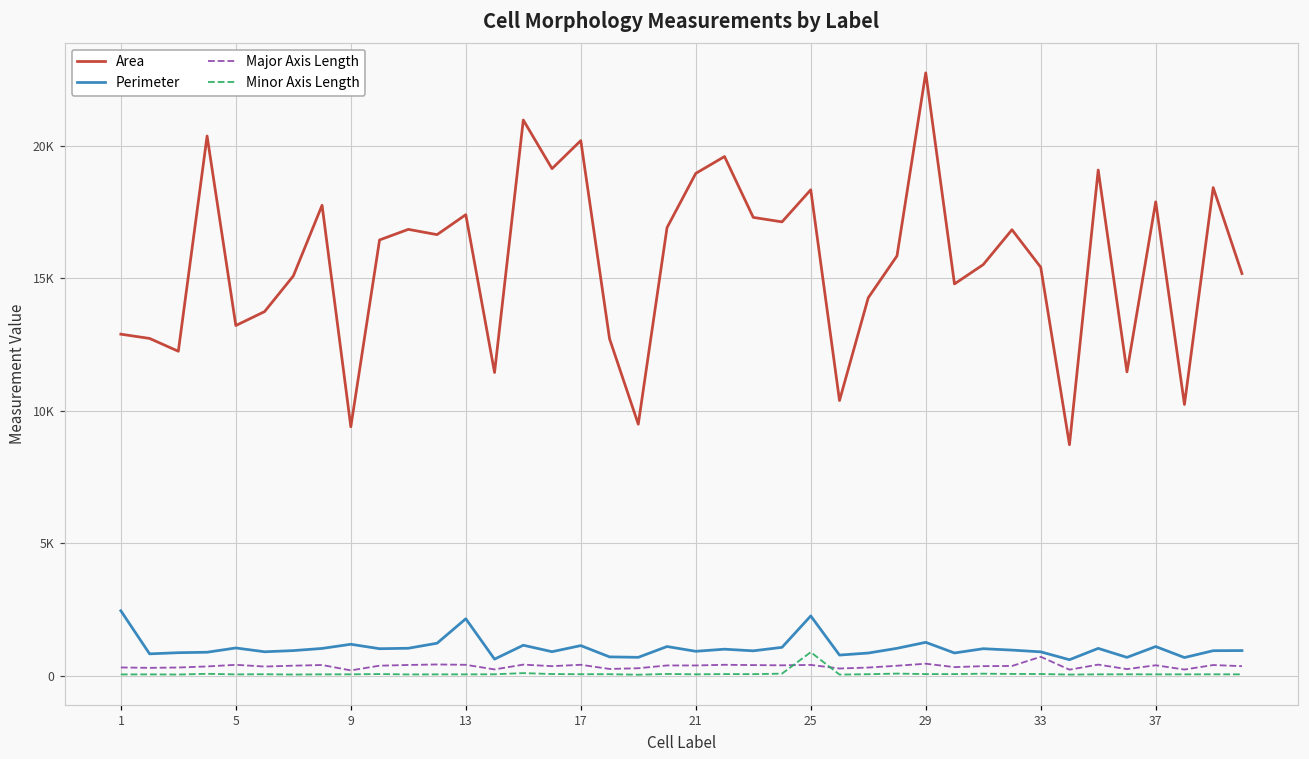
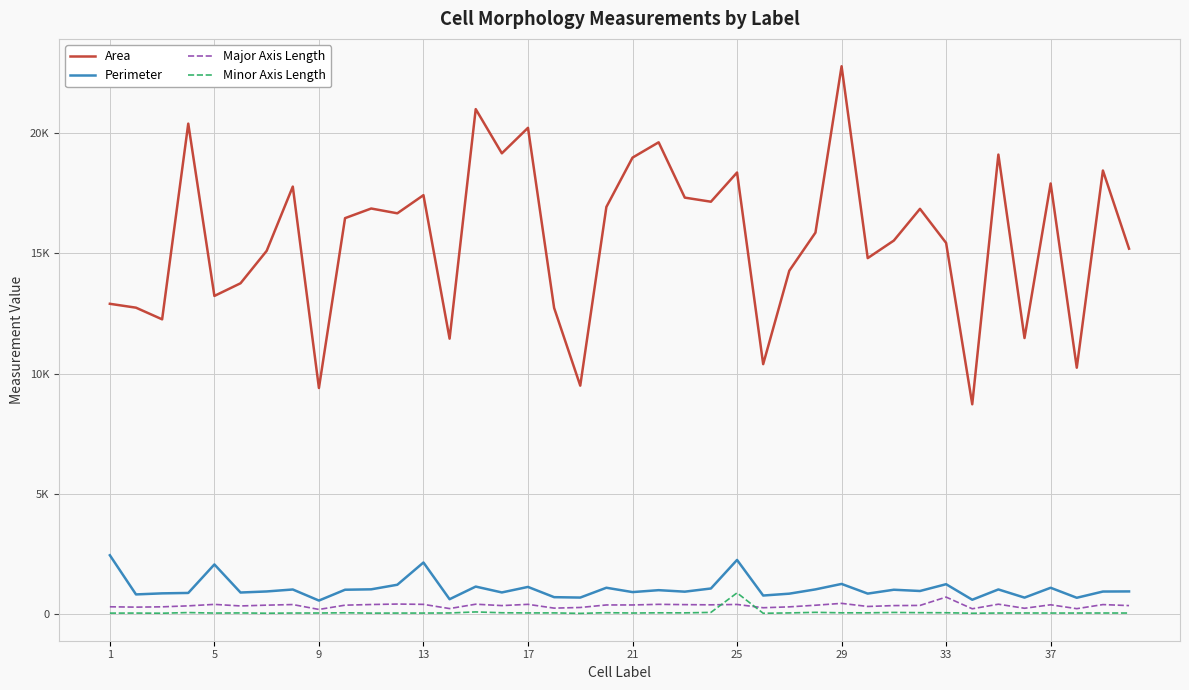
Perimeter, 5: 1100 -> 2100
Perimeter, 9: 1200 -> 600
Perimeter, 33: 900 -> 1300
